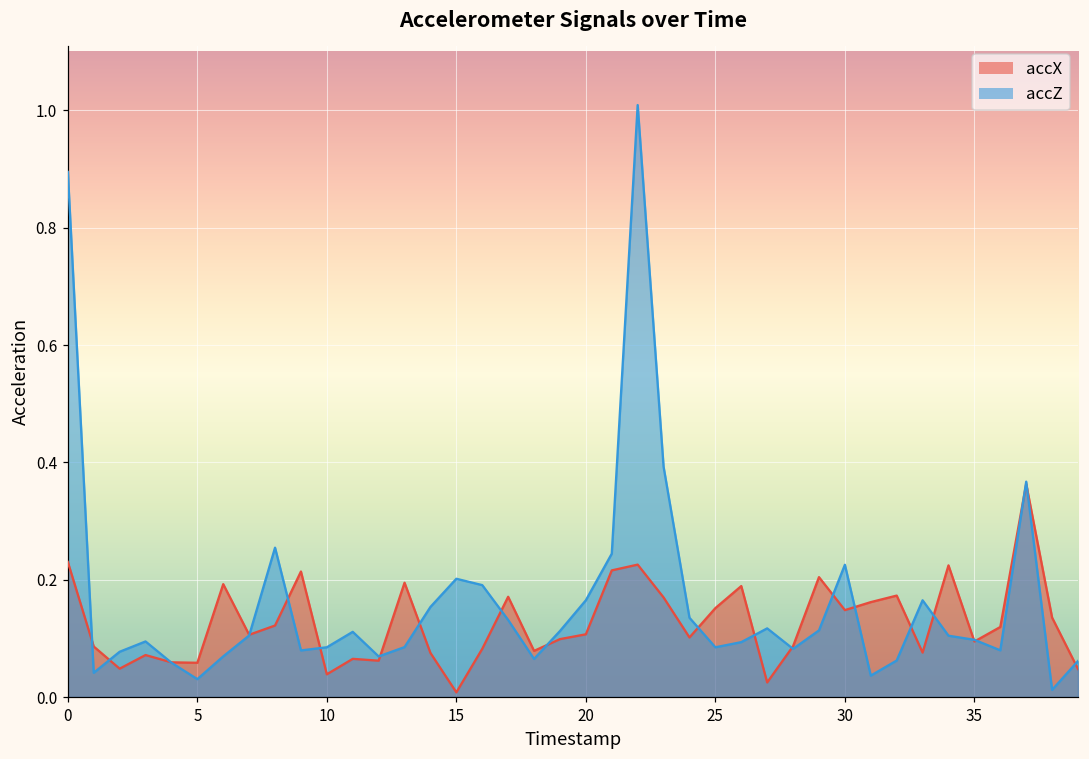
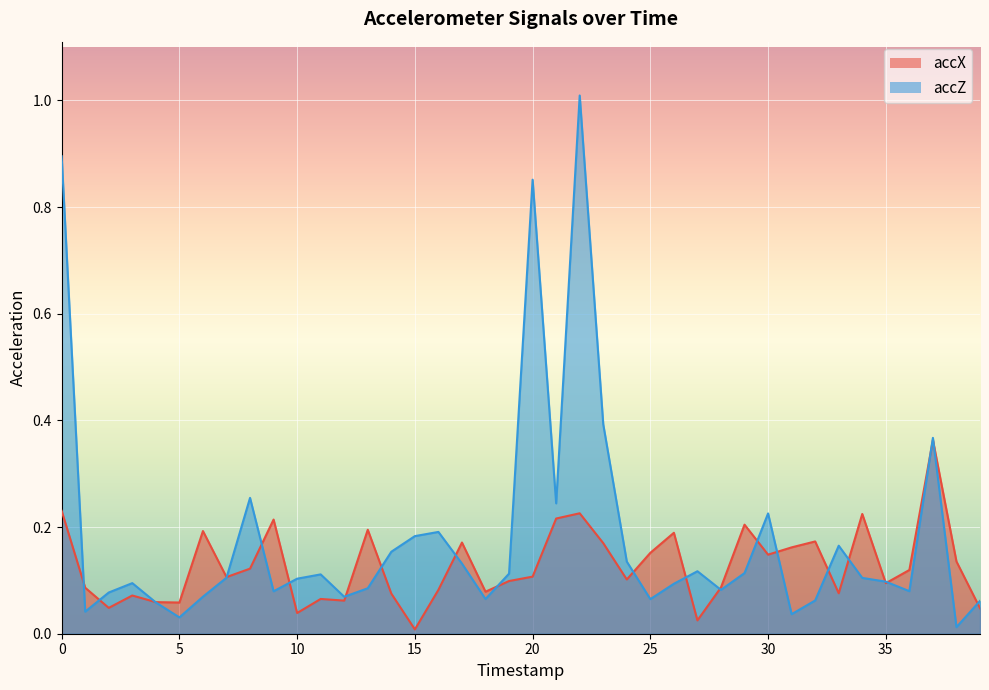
accZ, 10: 0.08 -> 0.10
accZ, 15: 0.20 -> 0.18
accZ, 20: 0.17 -> 0.85
accZ, 25: 0.08 -> 0.06
